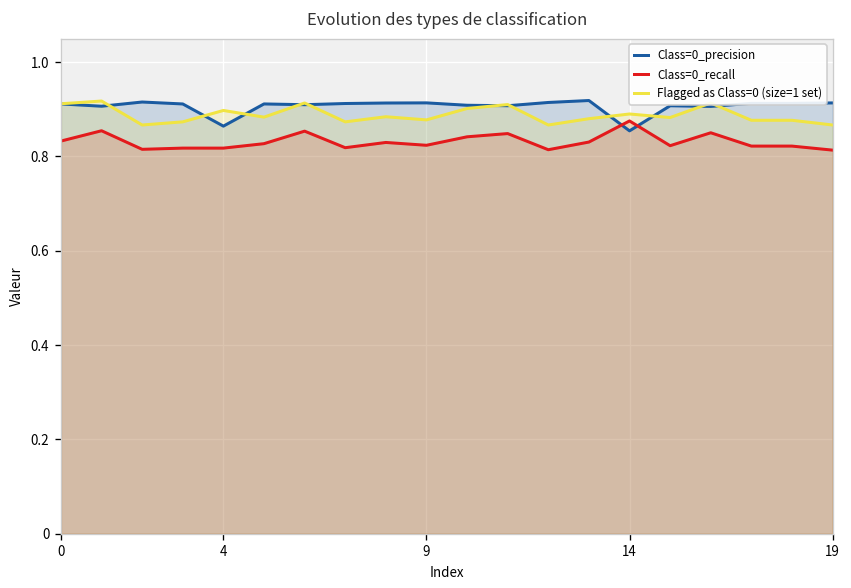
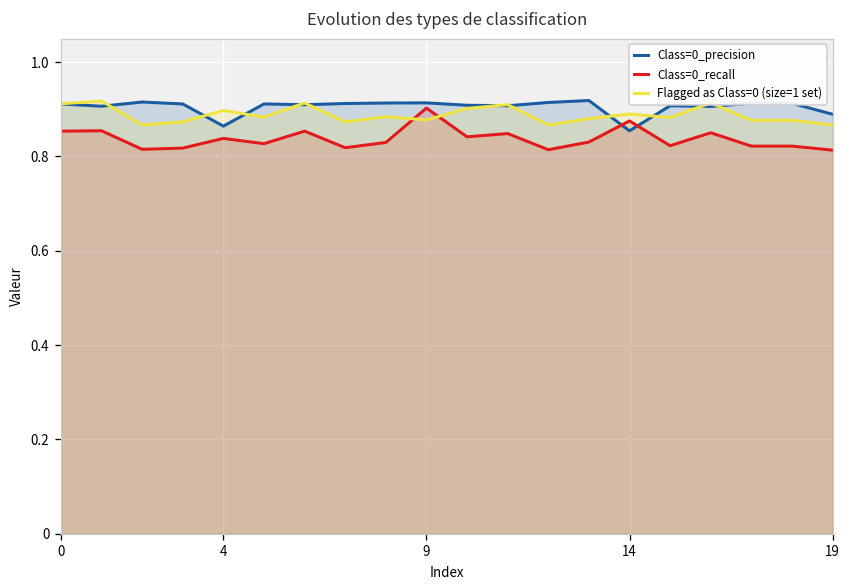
Class=0_recall, 0: 0.83 -> 0.85
Class=0_recall, 4: 0.82 -> 0.84
Class=0_recall, 9: 0.82 -> 0.90
Class=0_precision, 19: 0.91 -> 0.89
